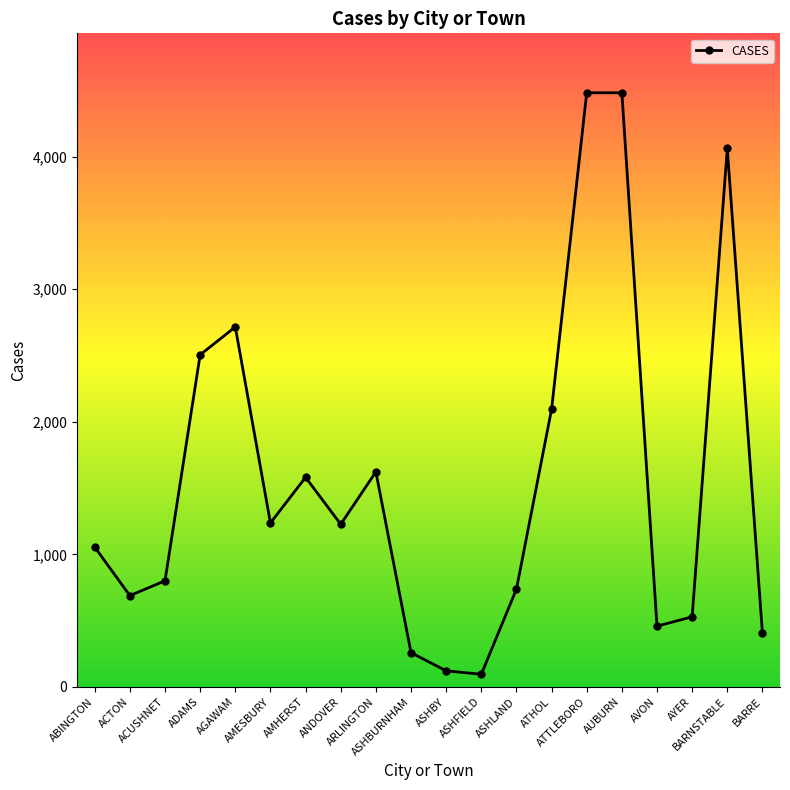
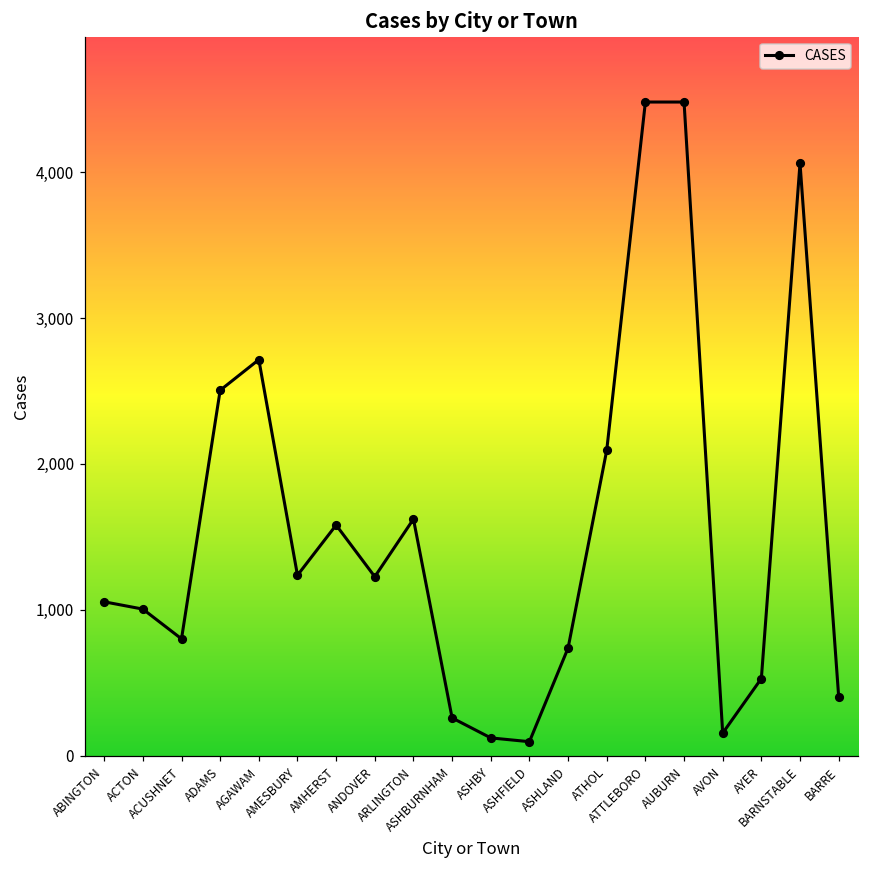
ACTON: 690 -> 1,010
AVON: 460 -> 160
